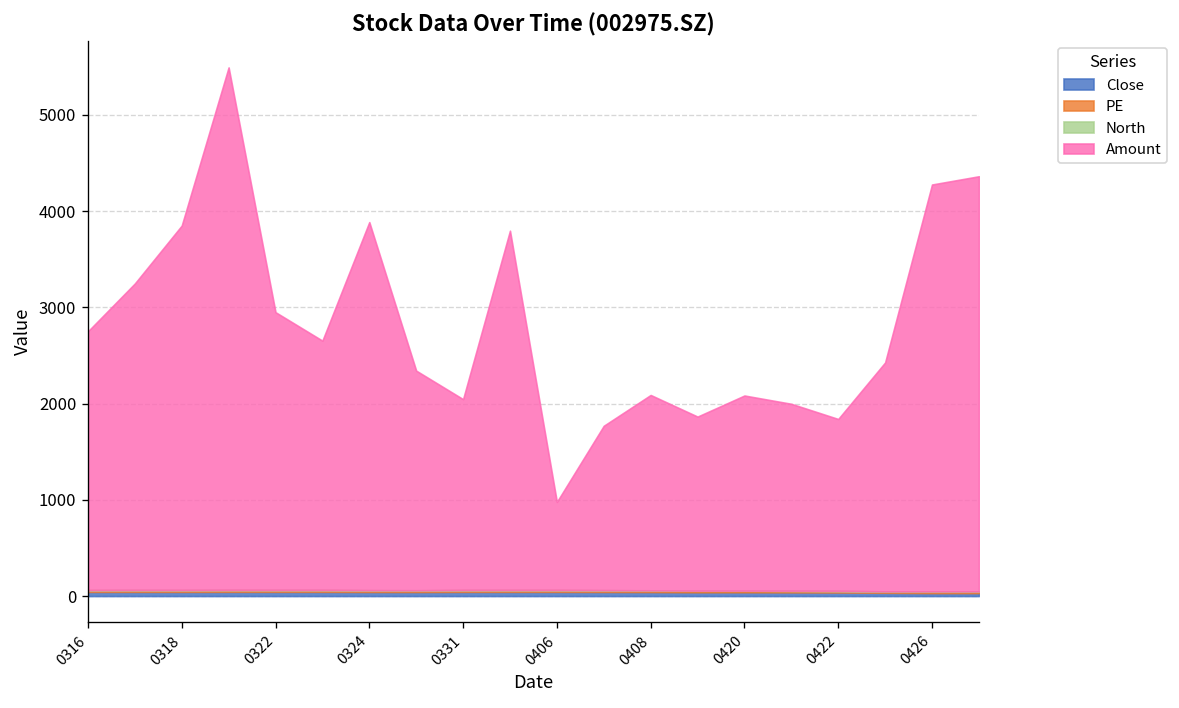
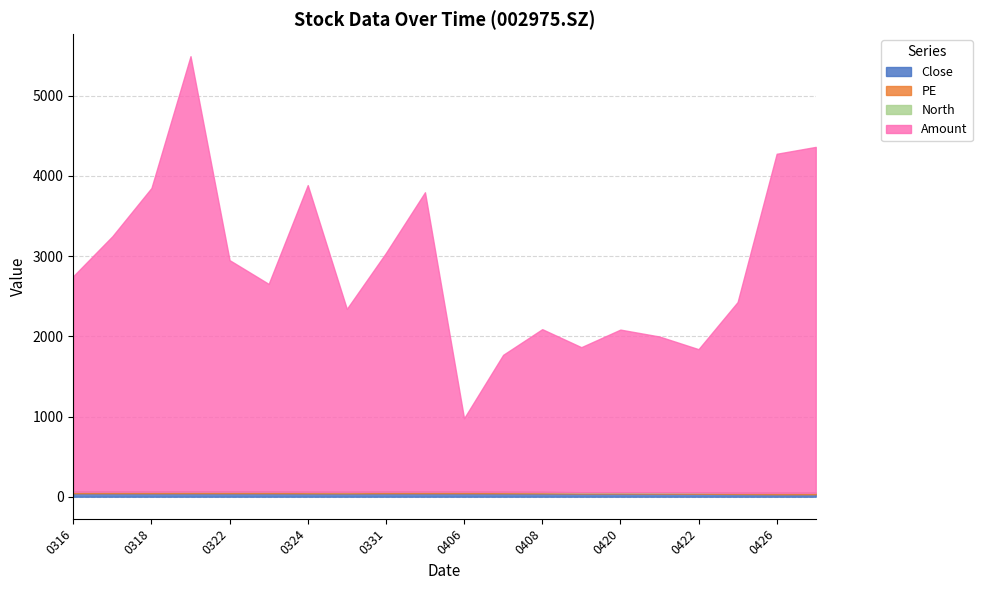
Amount, 0331: 2000 -> 3000
